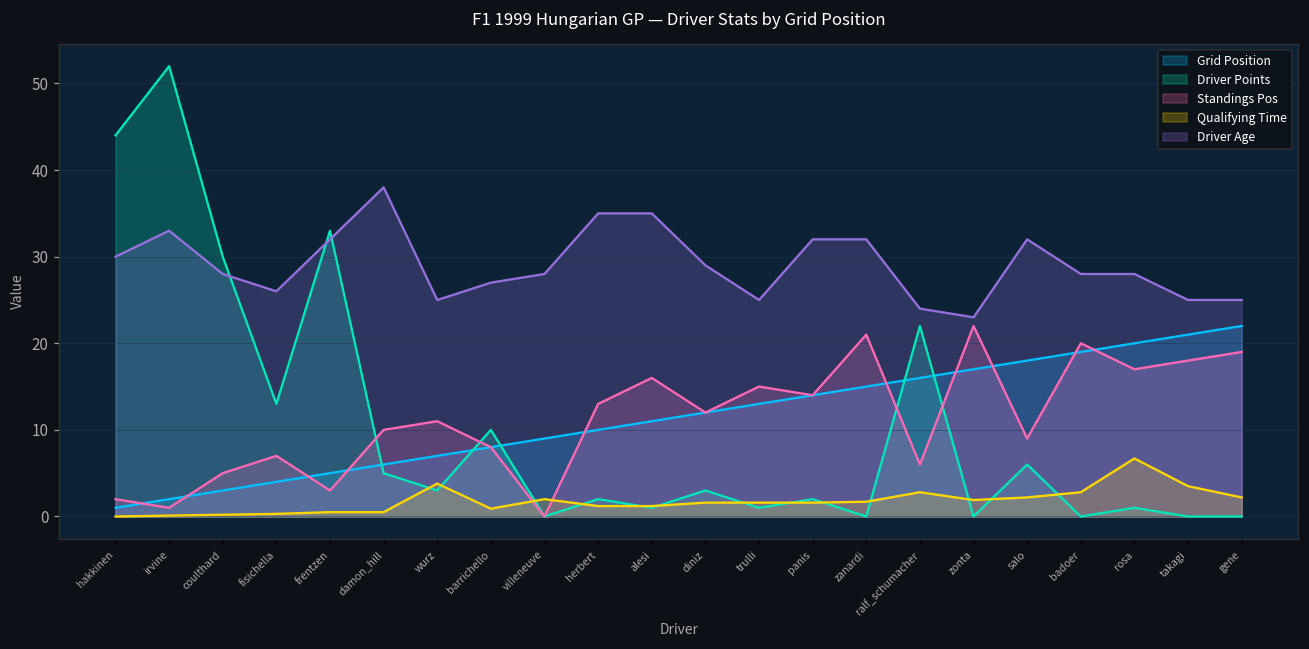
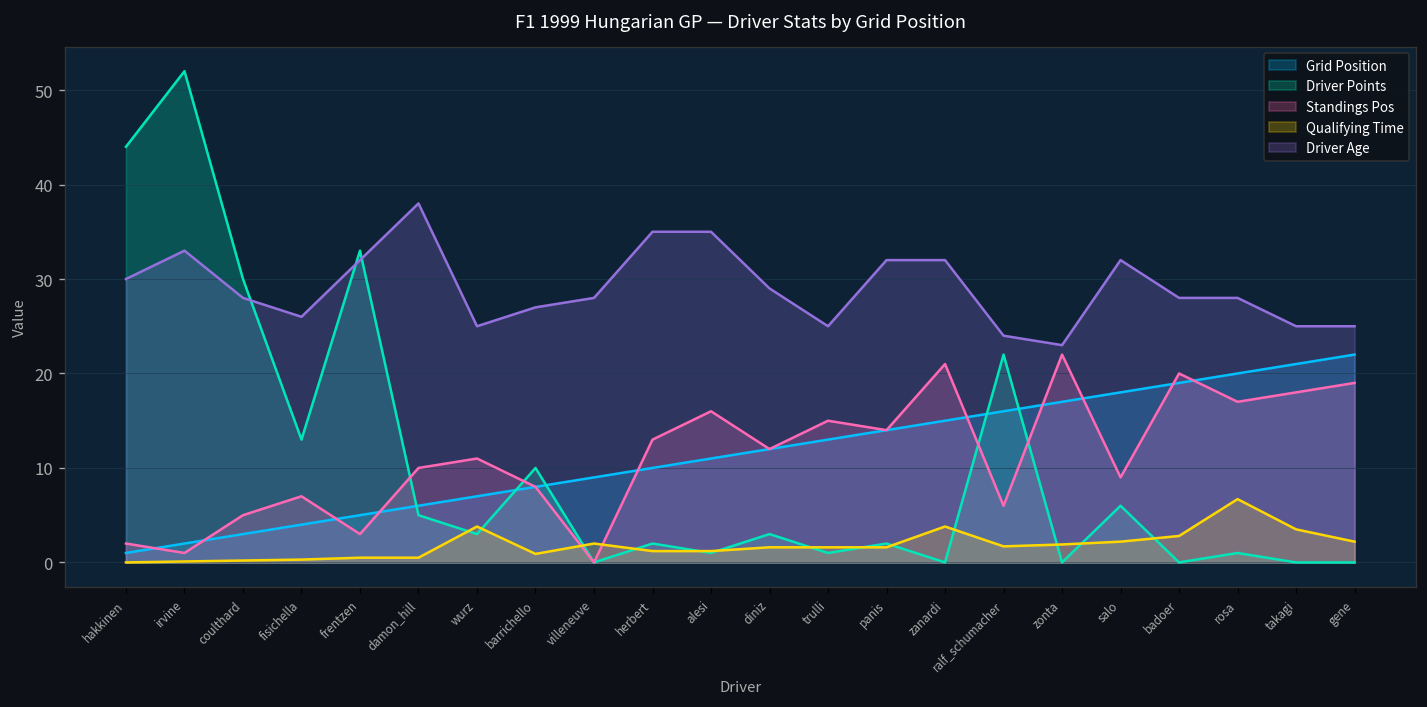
Qualifying Time, zanardi: 2 -> 4
Qualifying Time, ralf_schumacher: 3 -> 2
